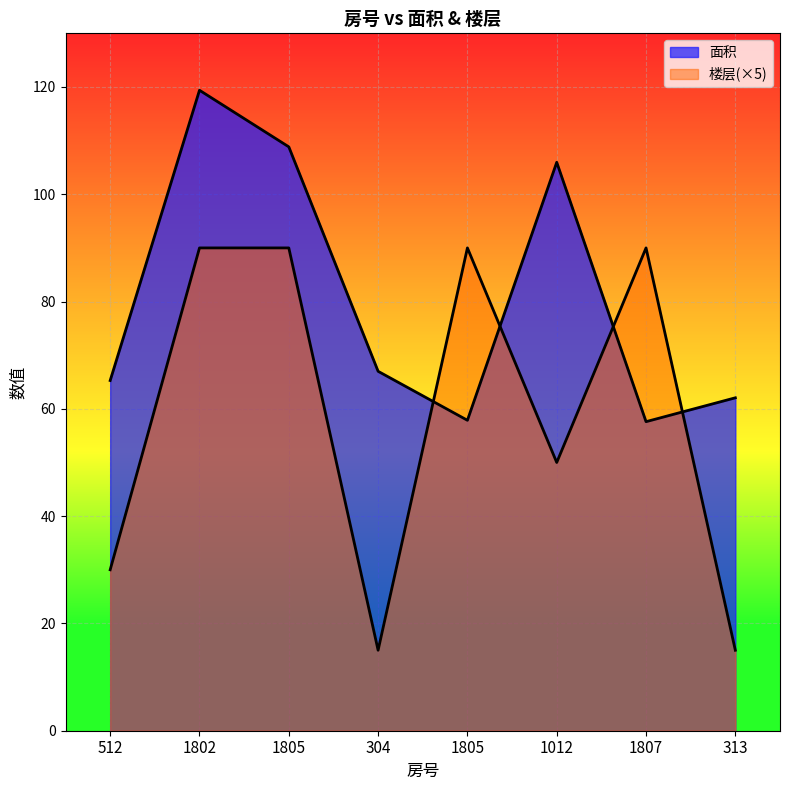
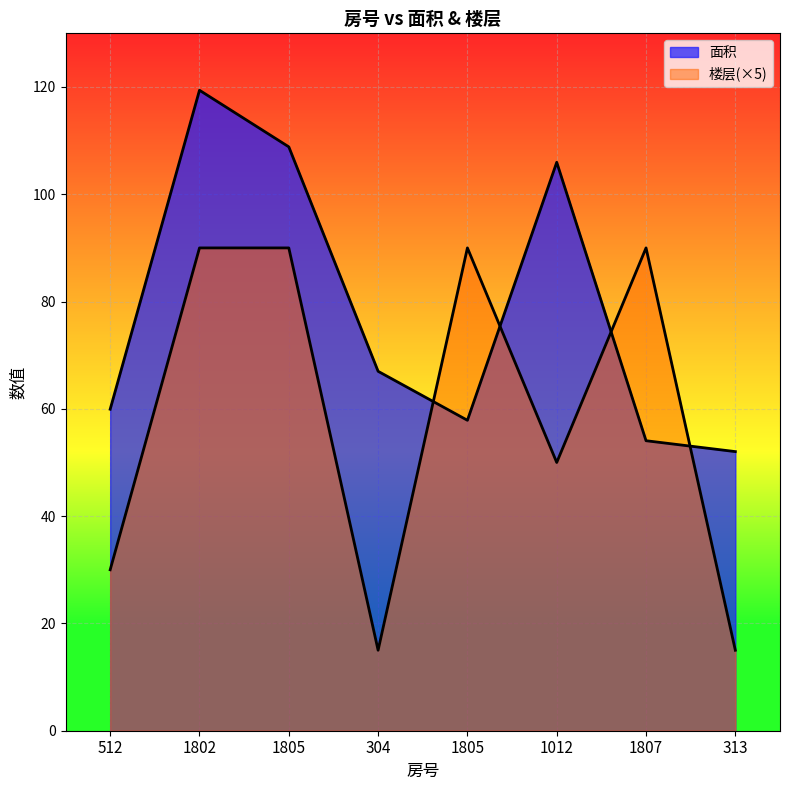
面积, 512: 65 -> 60
面积, 1807: 58 -> 54
面积, 313: 62 -> 52
